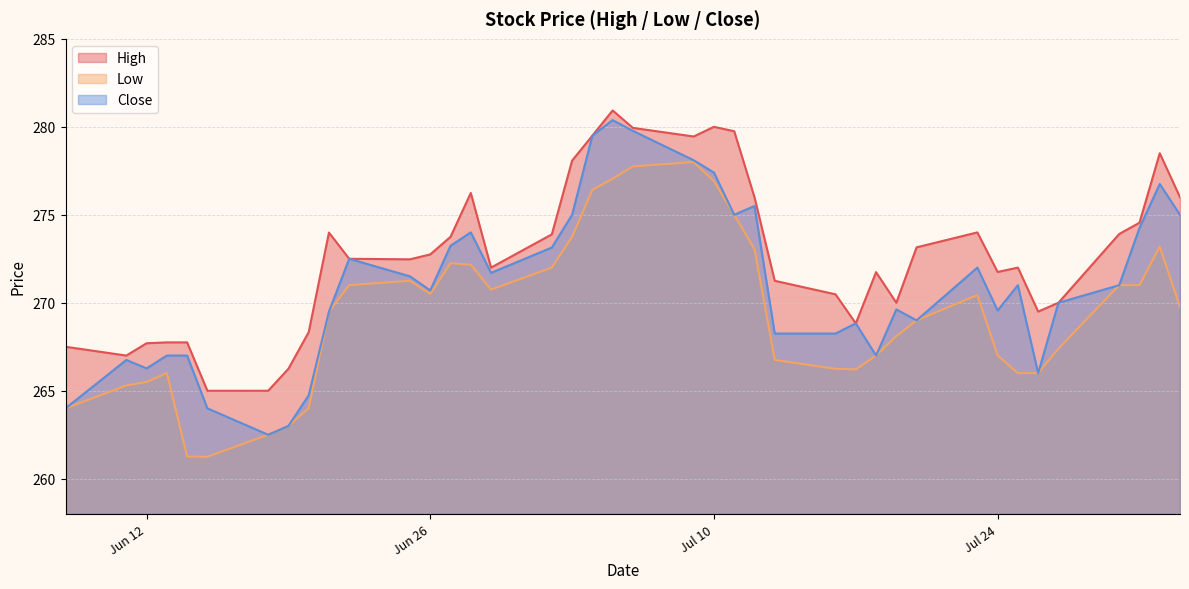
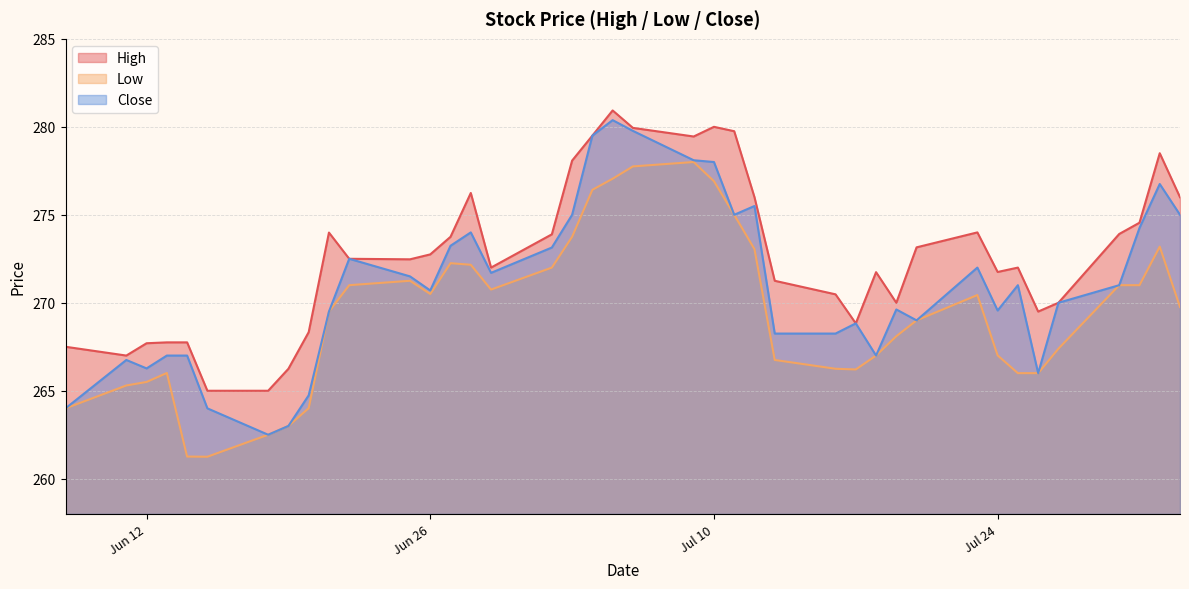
Close, Jul 10: 277.4 -> 278.0
